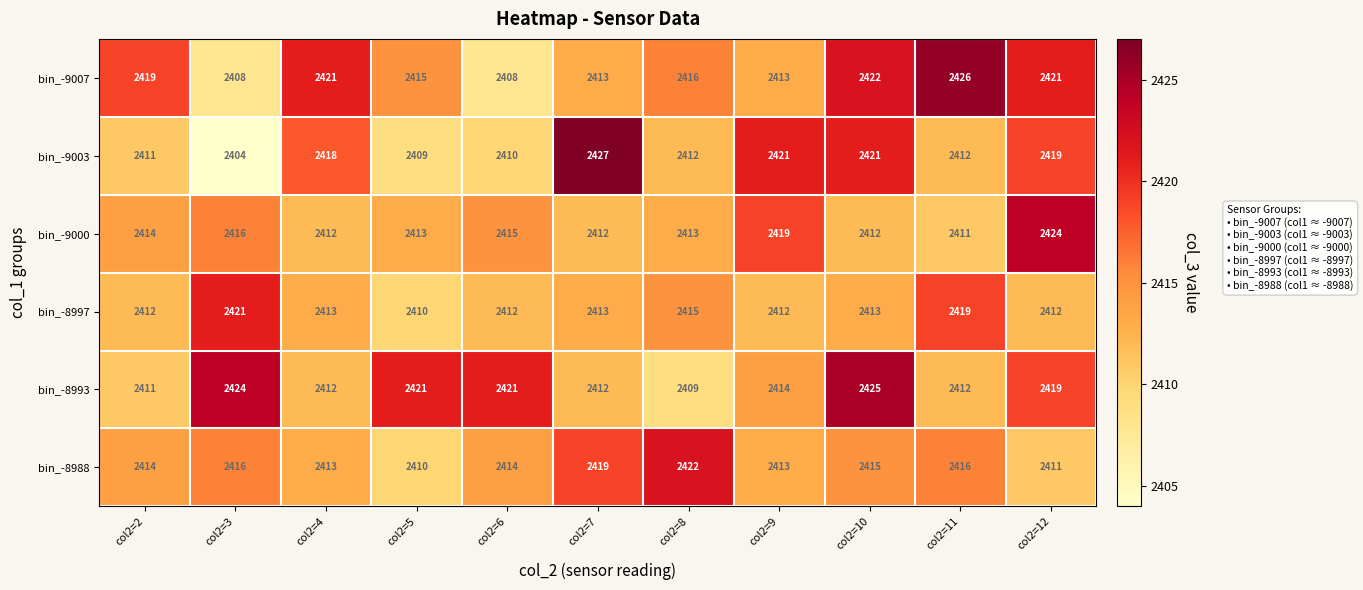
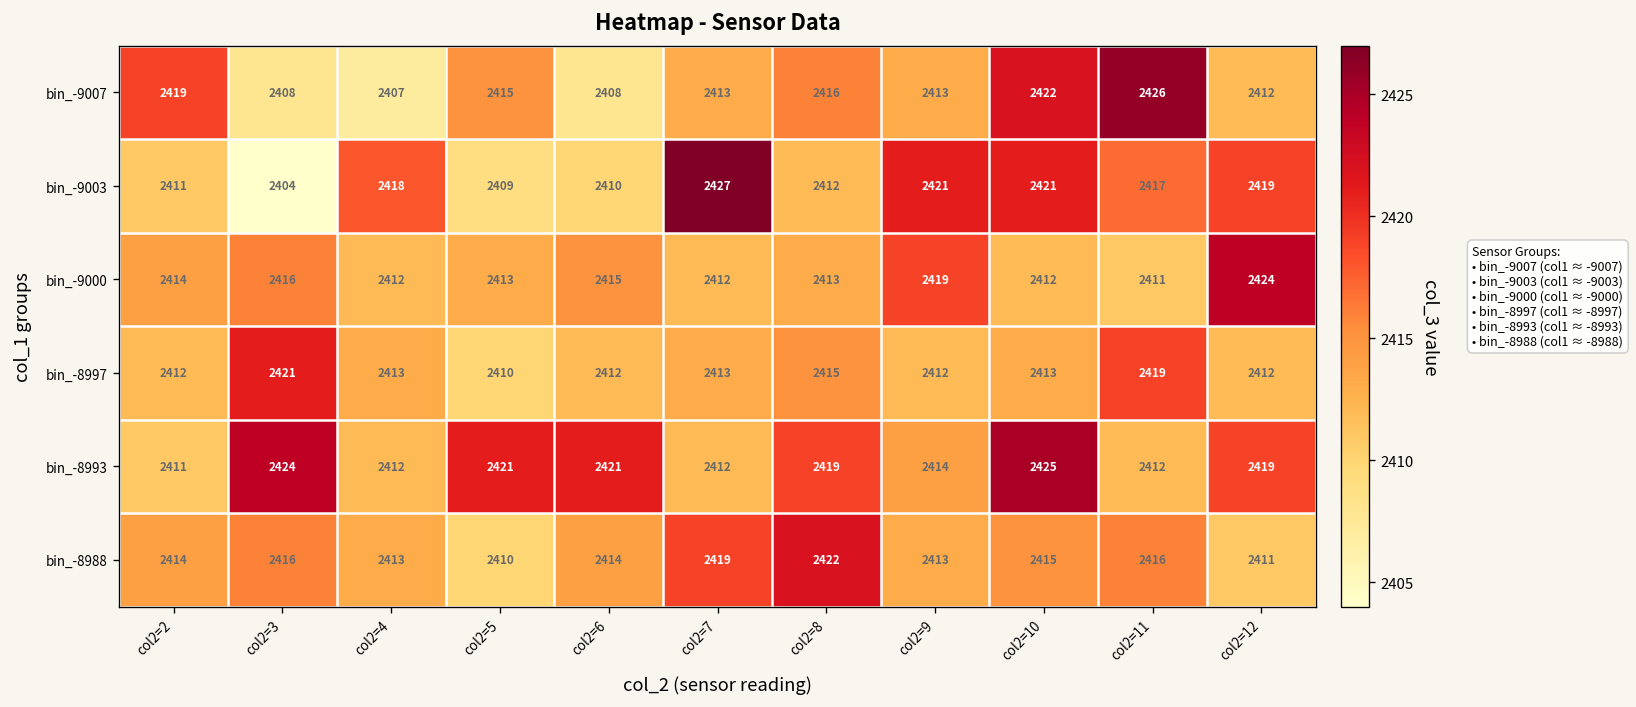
bin_-9007, col2=4: 2421 -> 2407
bin_-9007, col2=12: 2421 -> 2412
bin_-9003, col2=11: 2412 -> 2417
bin_-8993, col2=8: 2409 -> 2419
